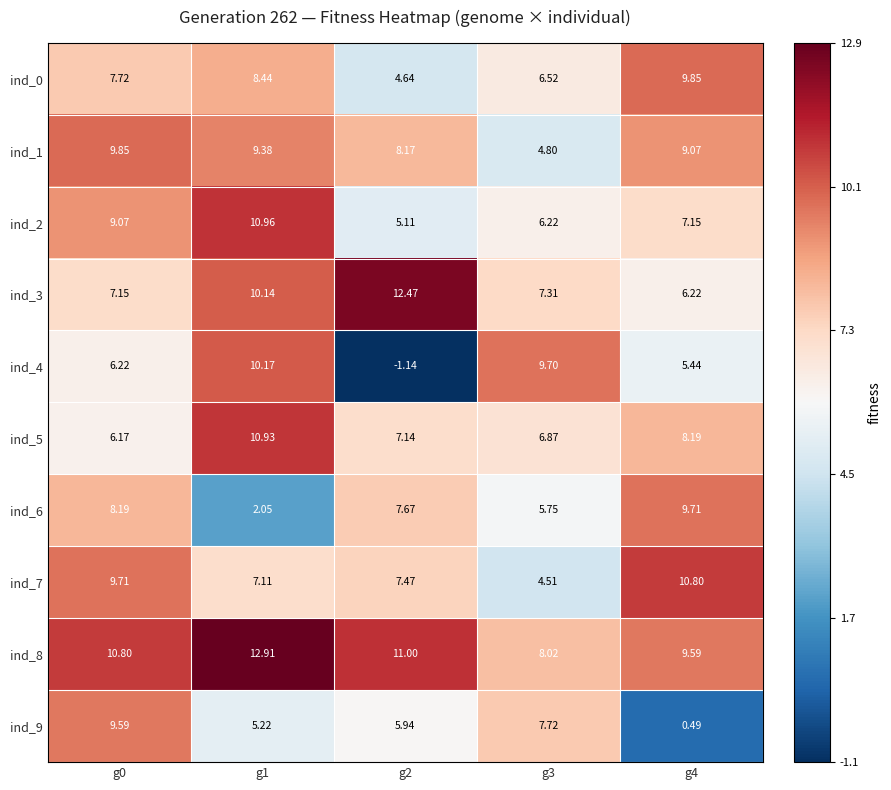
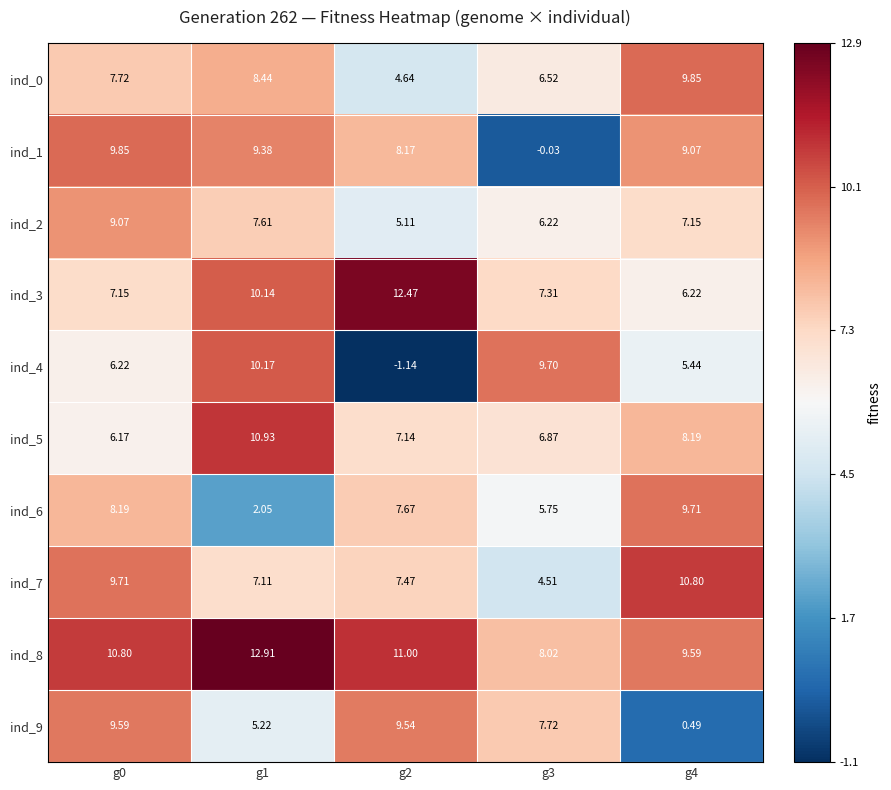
ind_1, g3: 4.80 -> -0.03
ind_2, g1: 10.96 -> 7.61
ind_9, g2: 5.94 -> 9.54
